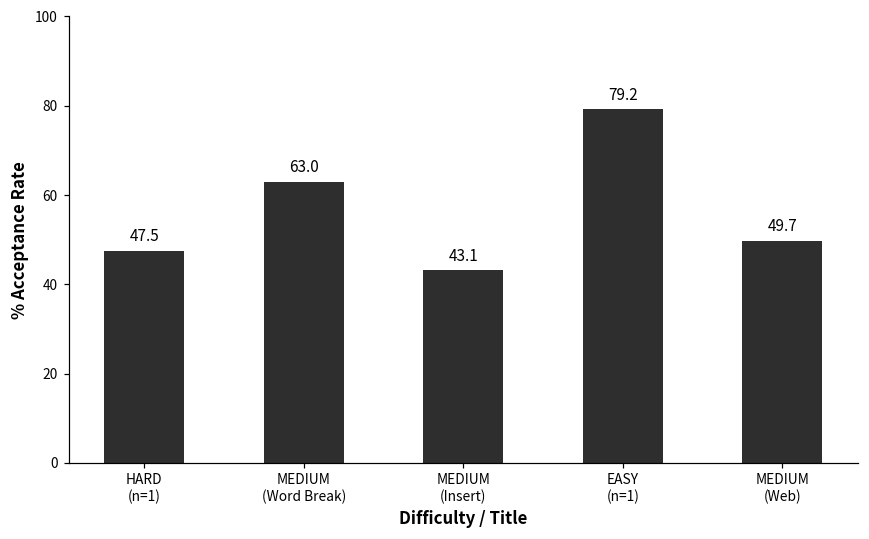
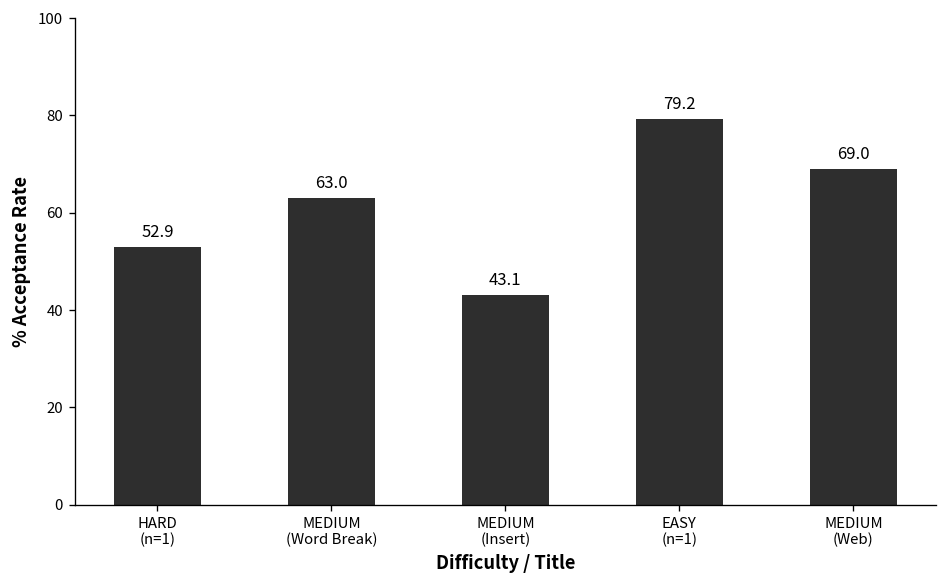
HARD (n=1): 47.5 -> 52.9
MEDIUM (Web): 49.7 -> 69.0
